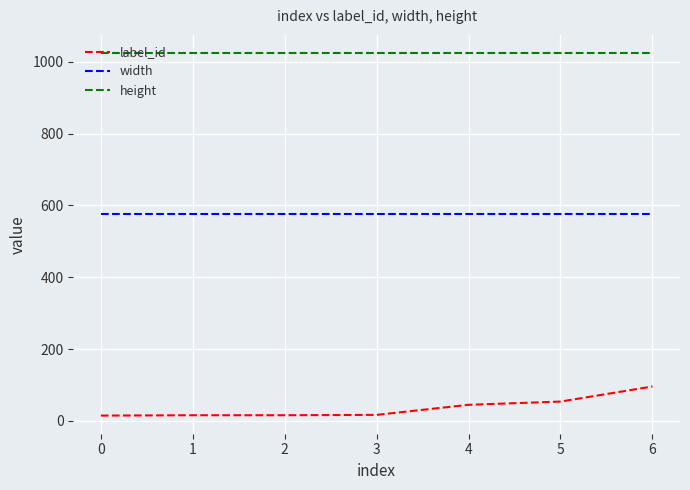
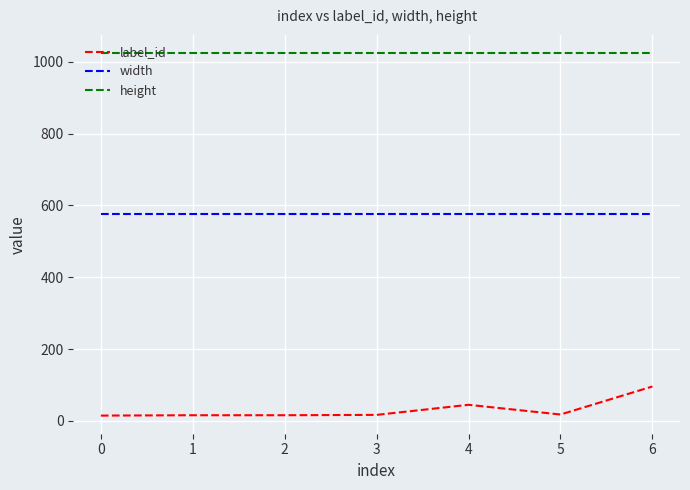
label_id, 5: 50 -> 20
